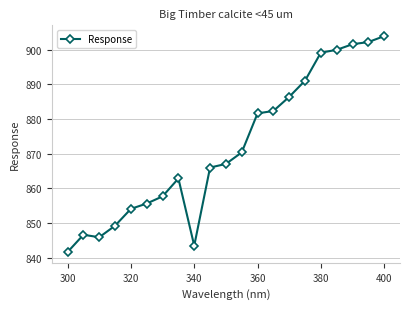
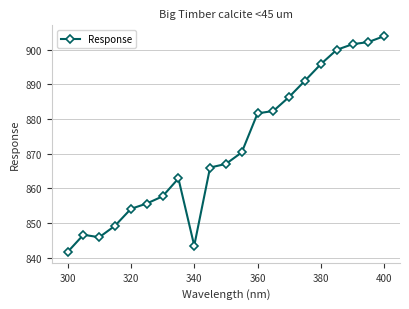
380: 899 -> 896
